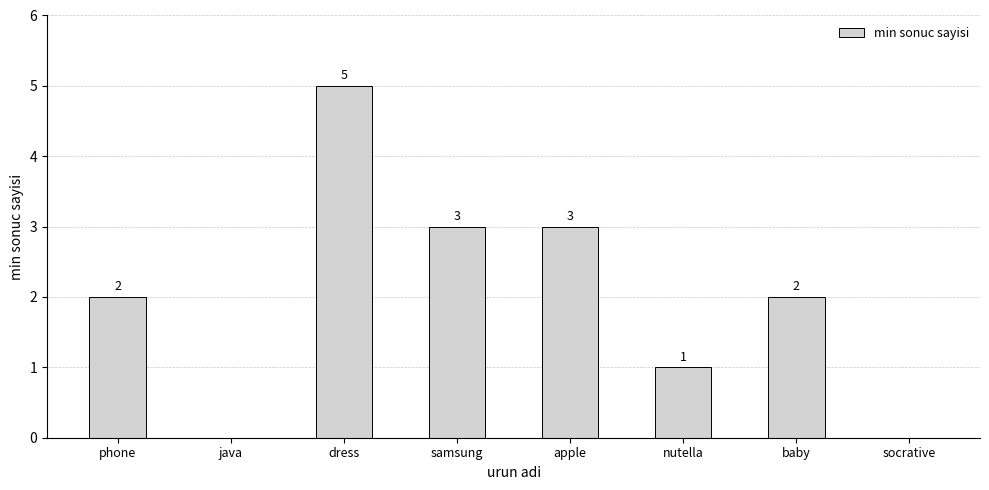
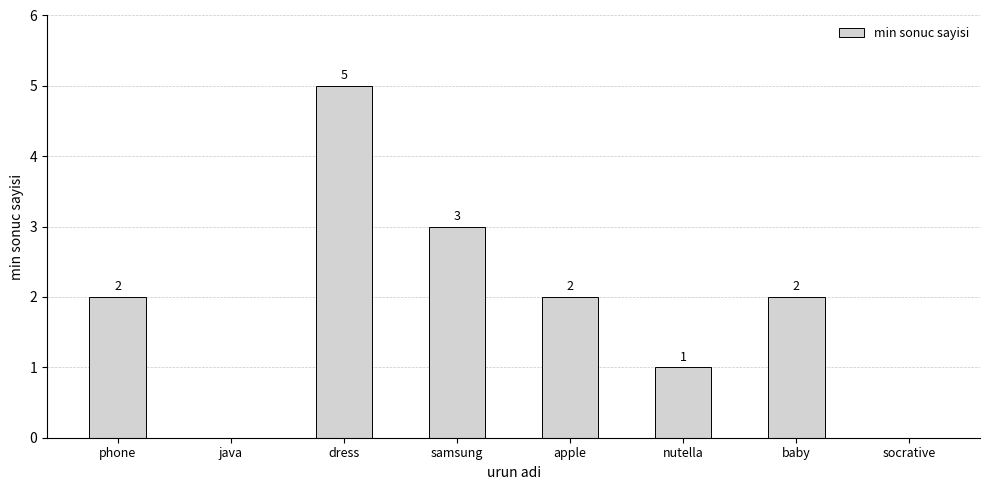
apple: 3 -> 2
